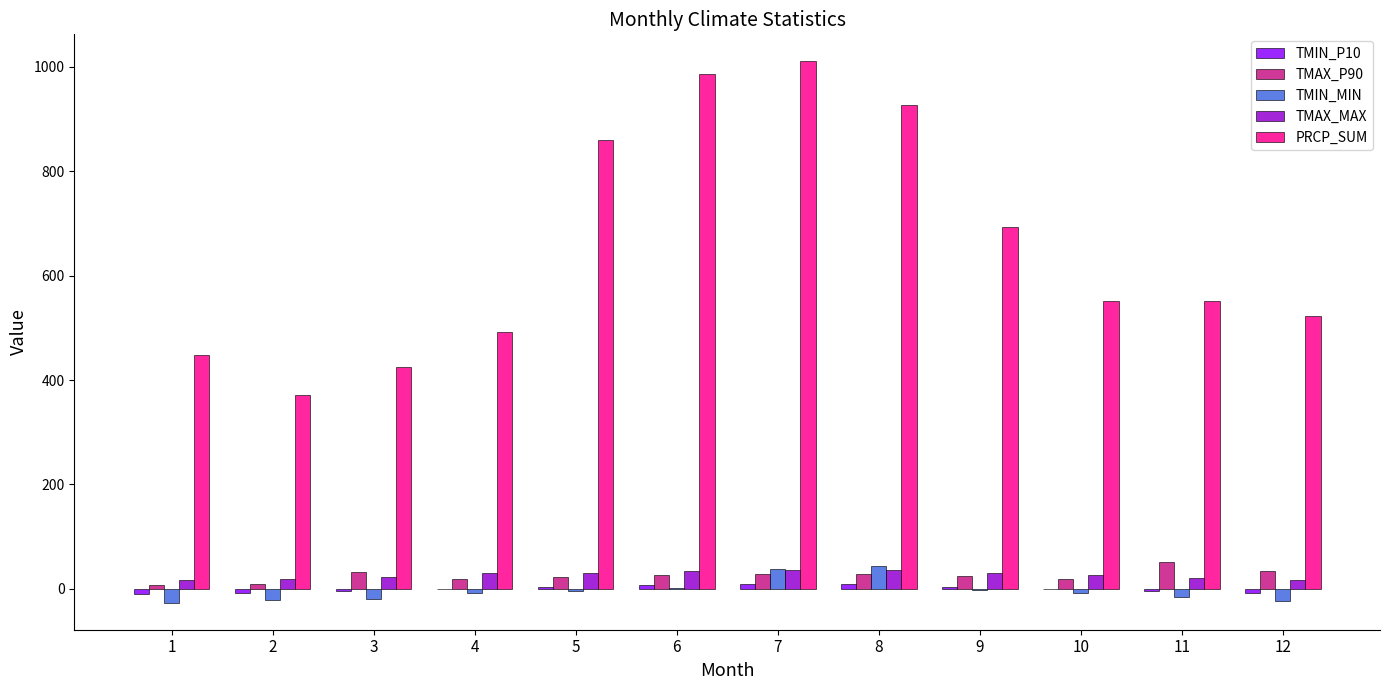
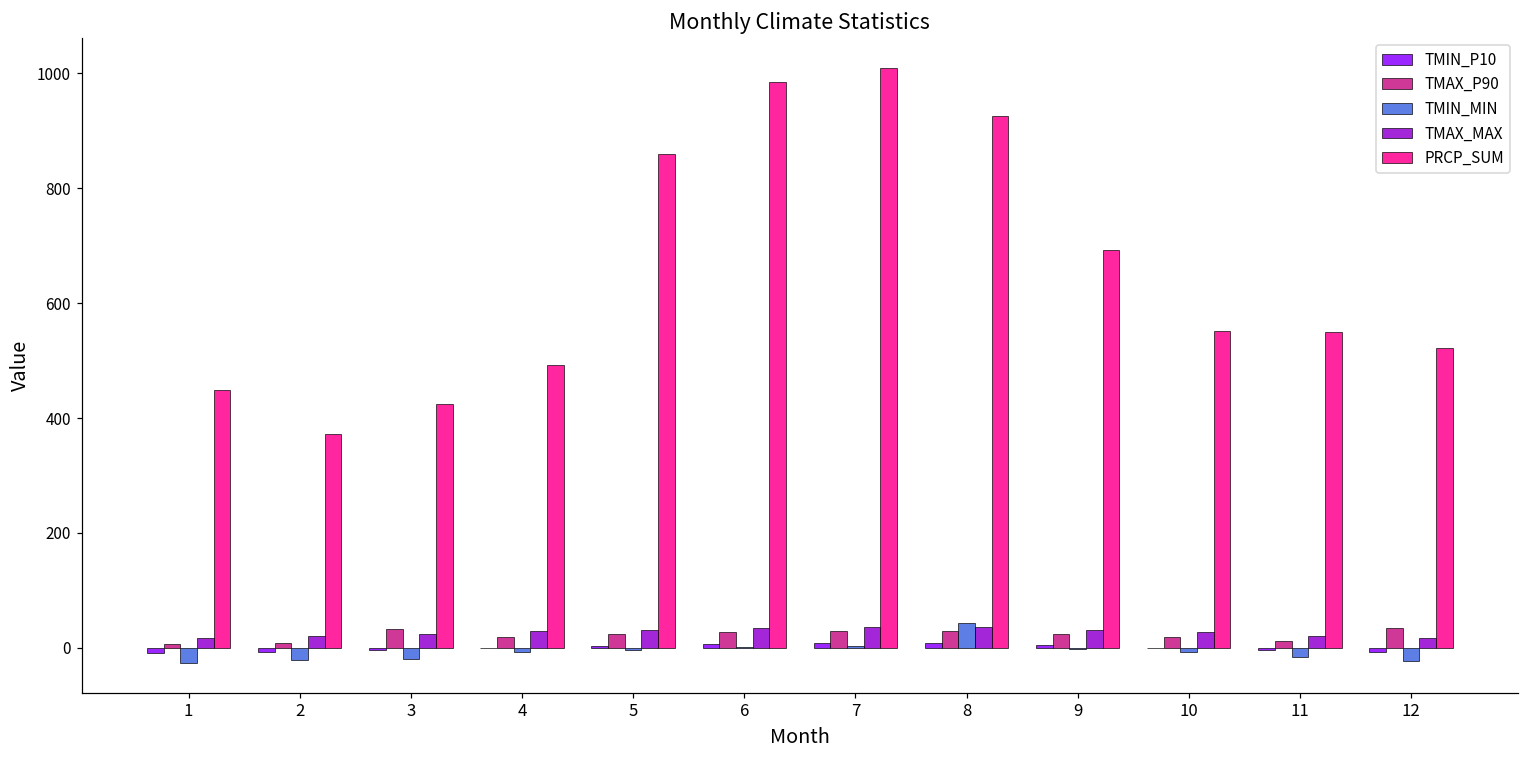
TMIN_MIN, 7: 40 -> 0
TMAX_P90, 11: 50 -> 10
